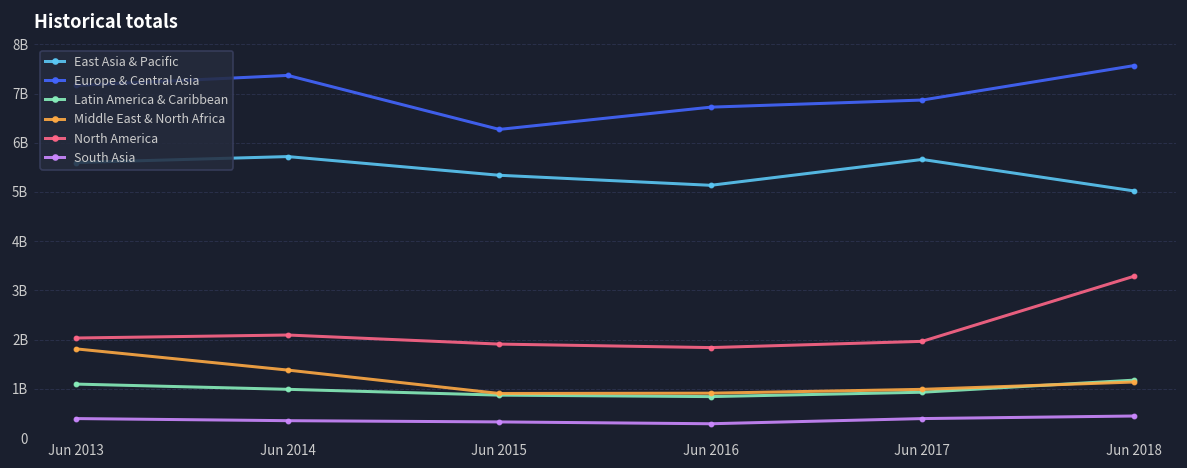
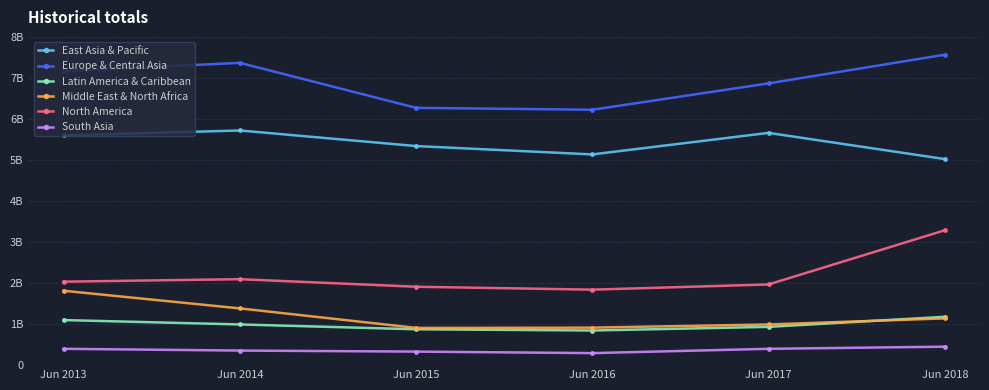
Europe & Central Asia, Jun 2016: 6700000000 -> 6200000000
